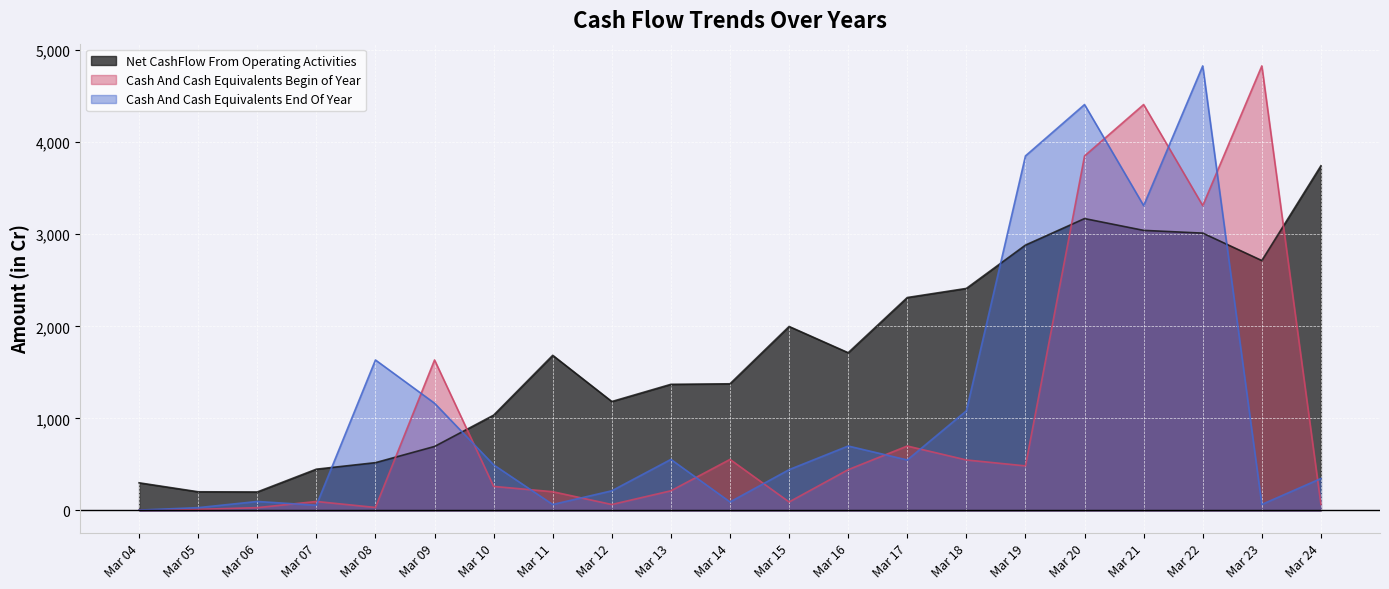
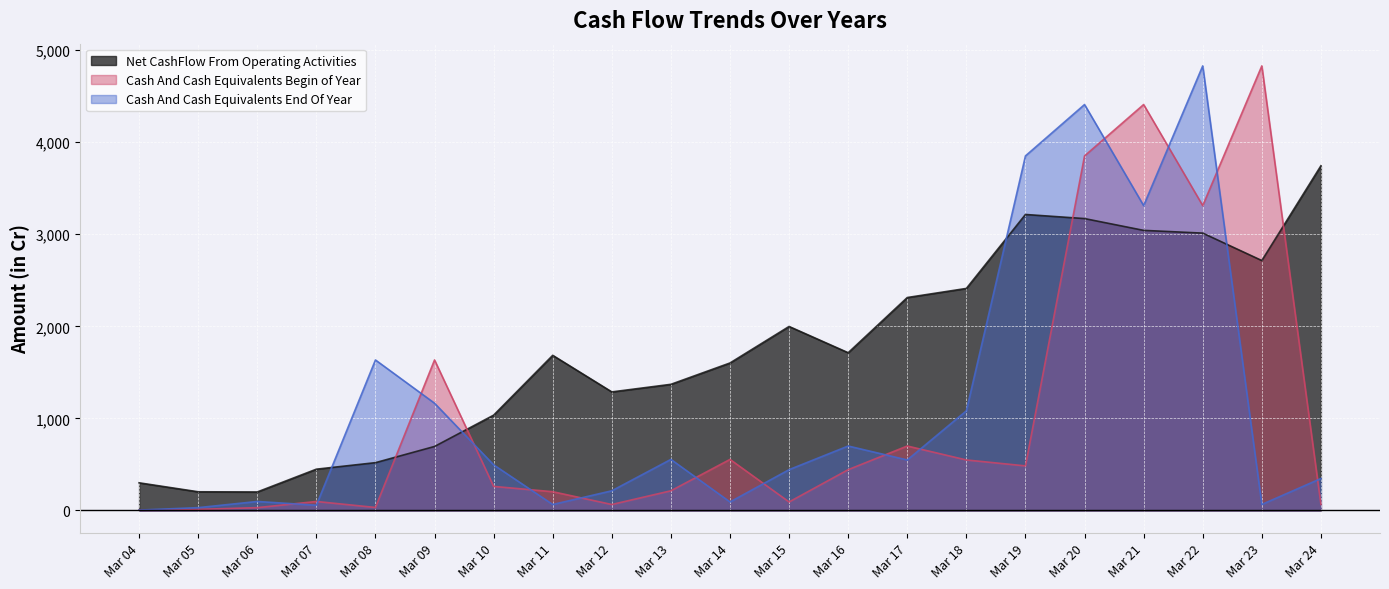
Net CashFlow From Operating Activities, Mar 12: 1,200 -> 1,300
Net CashFlow From Operating Activities, Mar 14: 1,400 -> 1,600
Net CashFlow From Operating Activities, Mar 19: 2,900 -> 3,200
